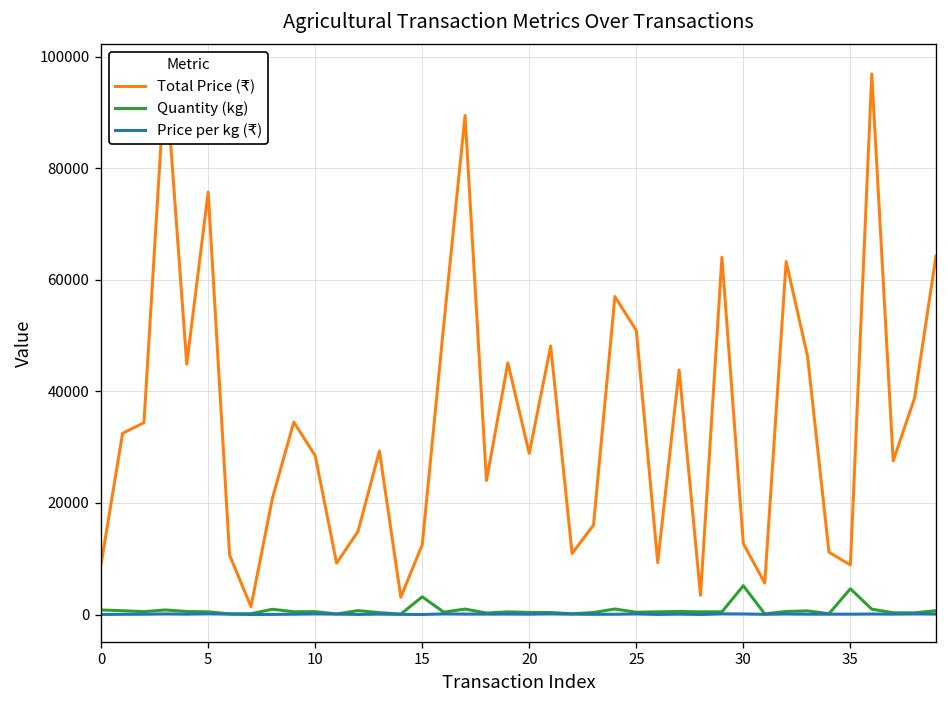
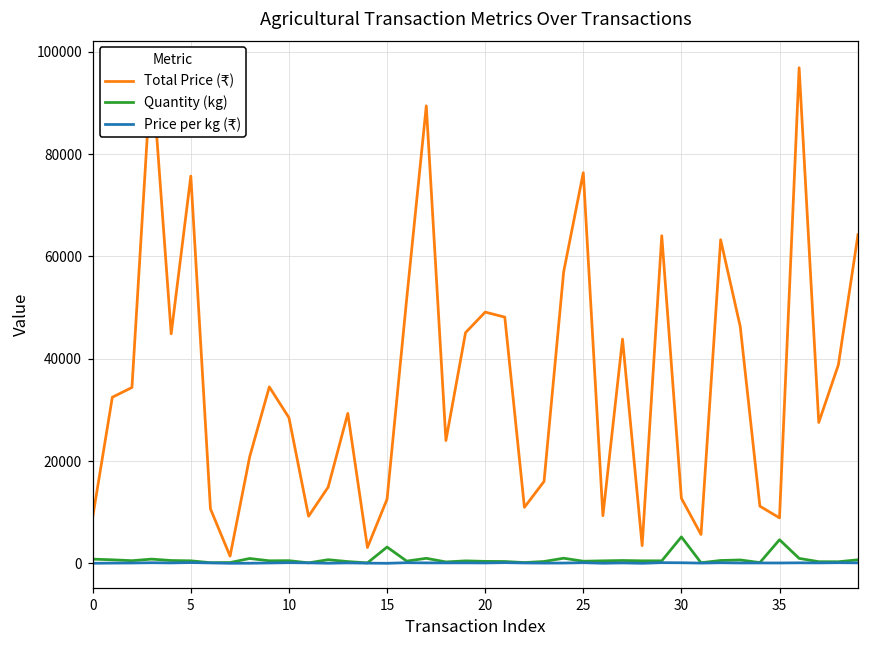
Total Price (₹), 20: 29000 -> 49000
Total Price (₹), 25: 51000 -> 76000
